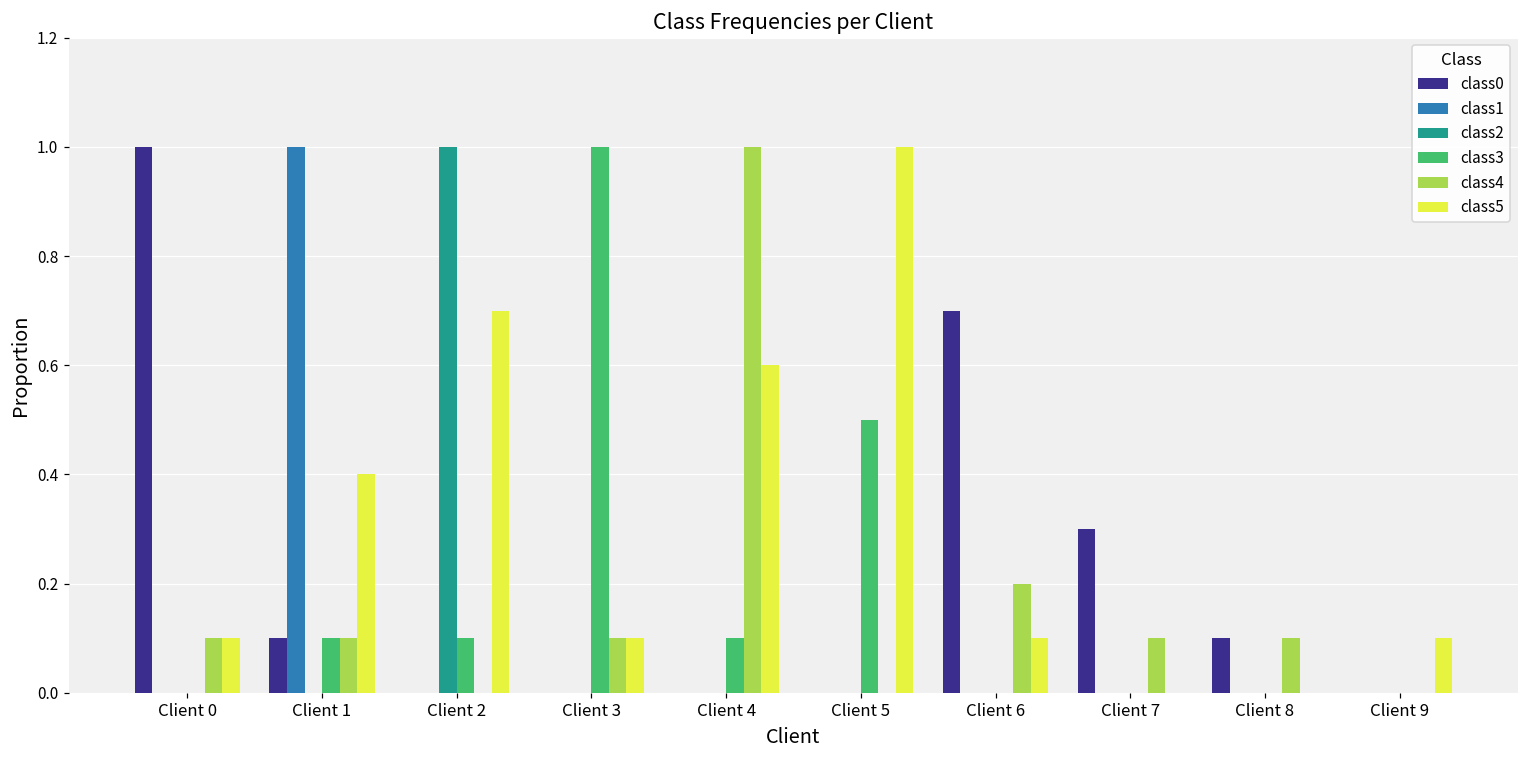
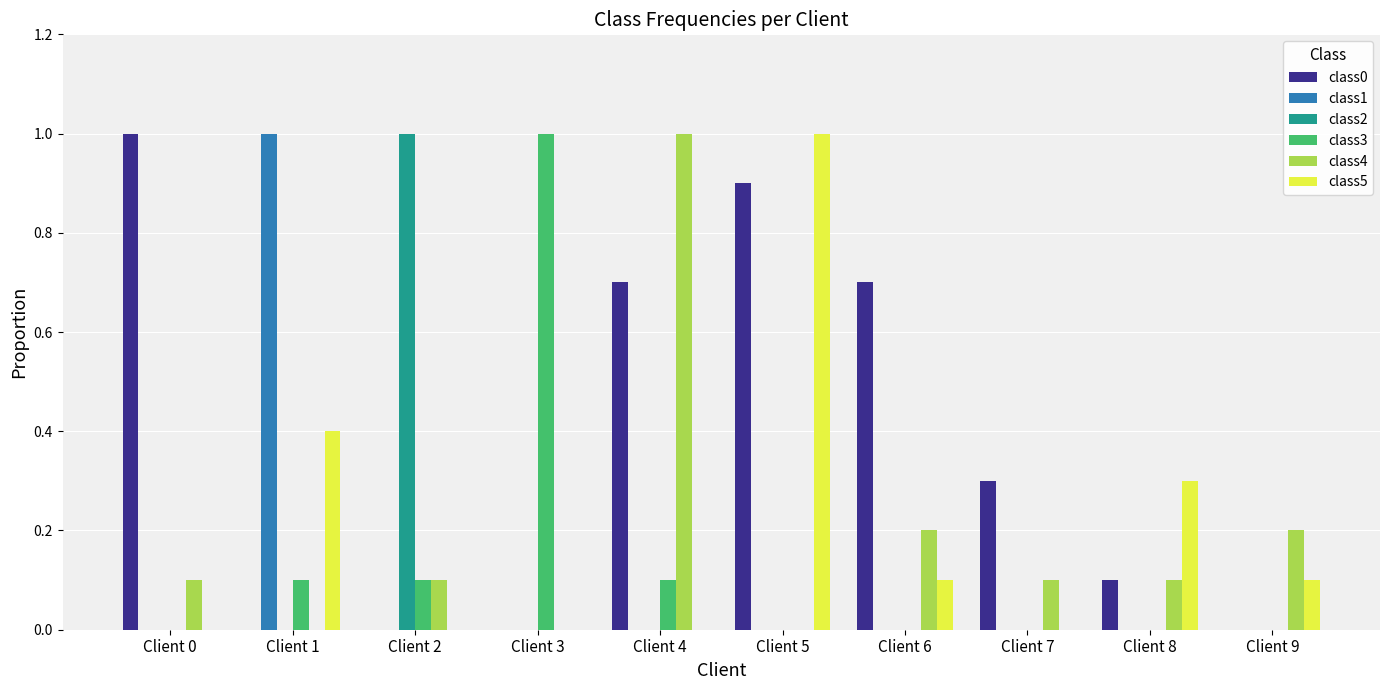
class5, Client 0: 0.1 -> 0.0
class0, Client 1: 0.1 -> 0.0
class4, Client 1: 0.1 -> 0.0
class4, Client 2: 0.0 -> 0.1
class5, Client 2: 0.7 -> 0.0
class4, Client 3: 0.1 -> 0.0
class5, Client 3: 0.1 -> 0.0
class0, Client 4: 0.0 -> 0.7
class5, Client 4: 0.6 -> 0.0
class0, Client 5: 0.0 -> 0.9
class3, Client 5: 0.5 -> 0.0
class5, Client 8: 0.0 -> 0.3
class4, Client 9: 0.0 -> 0.2
